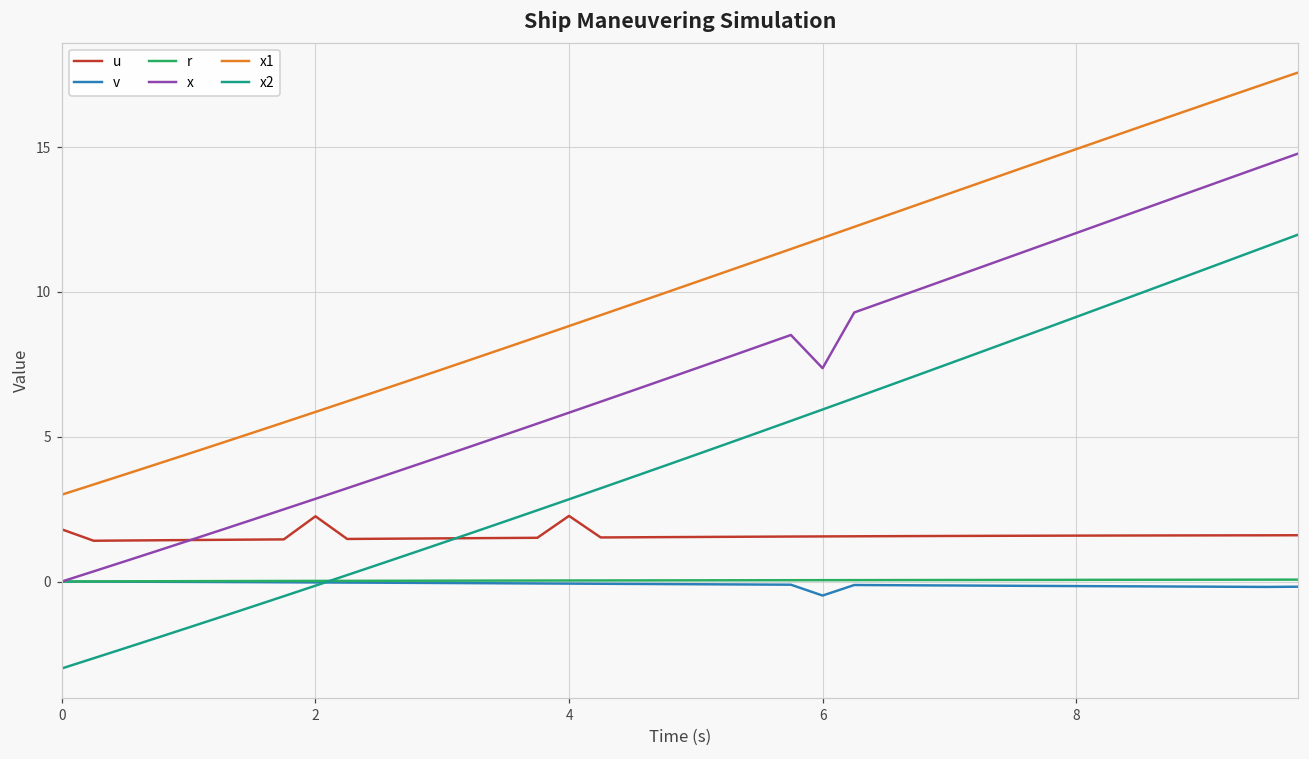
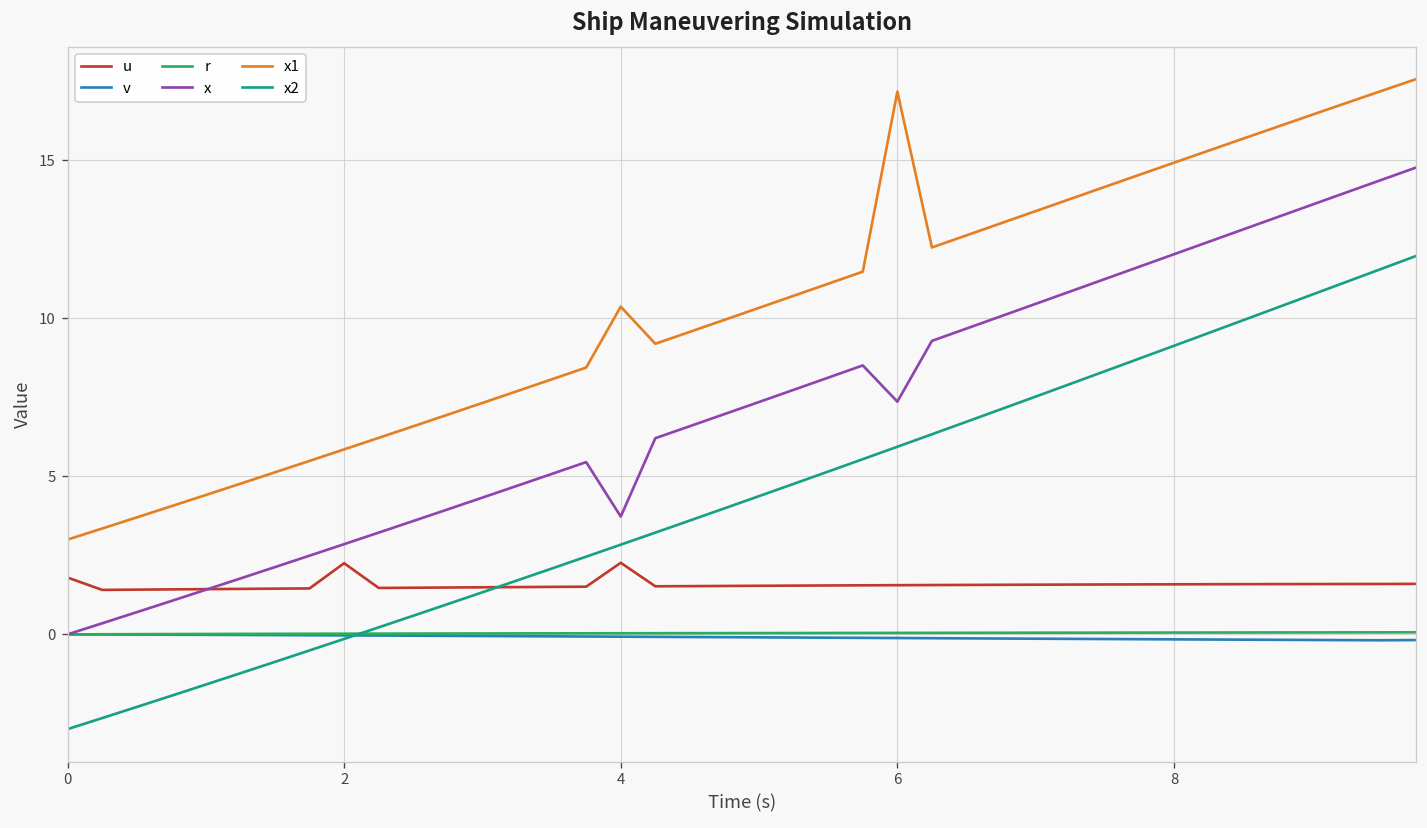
x, 4: 5.8 -> 3.7
x1, 4: 8.8 -> 10.4
v, 6: -0.5 -> -0.1
x1, 6: 11.9 -> 17.2
